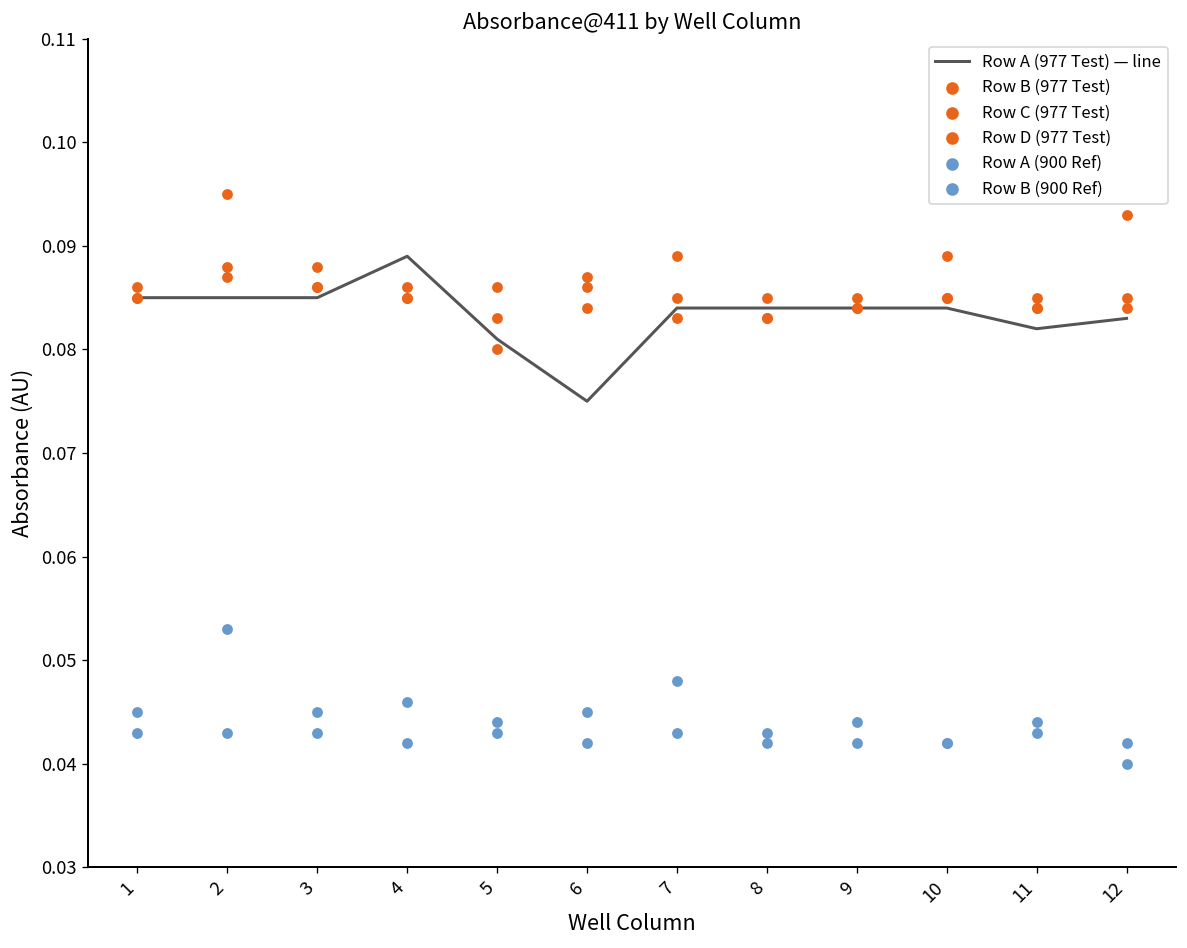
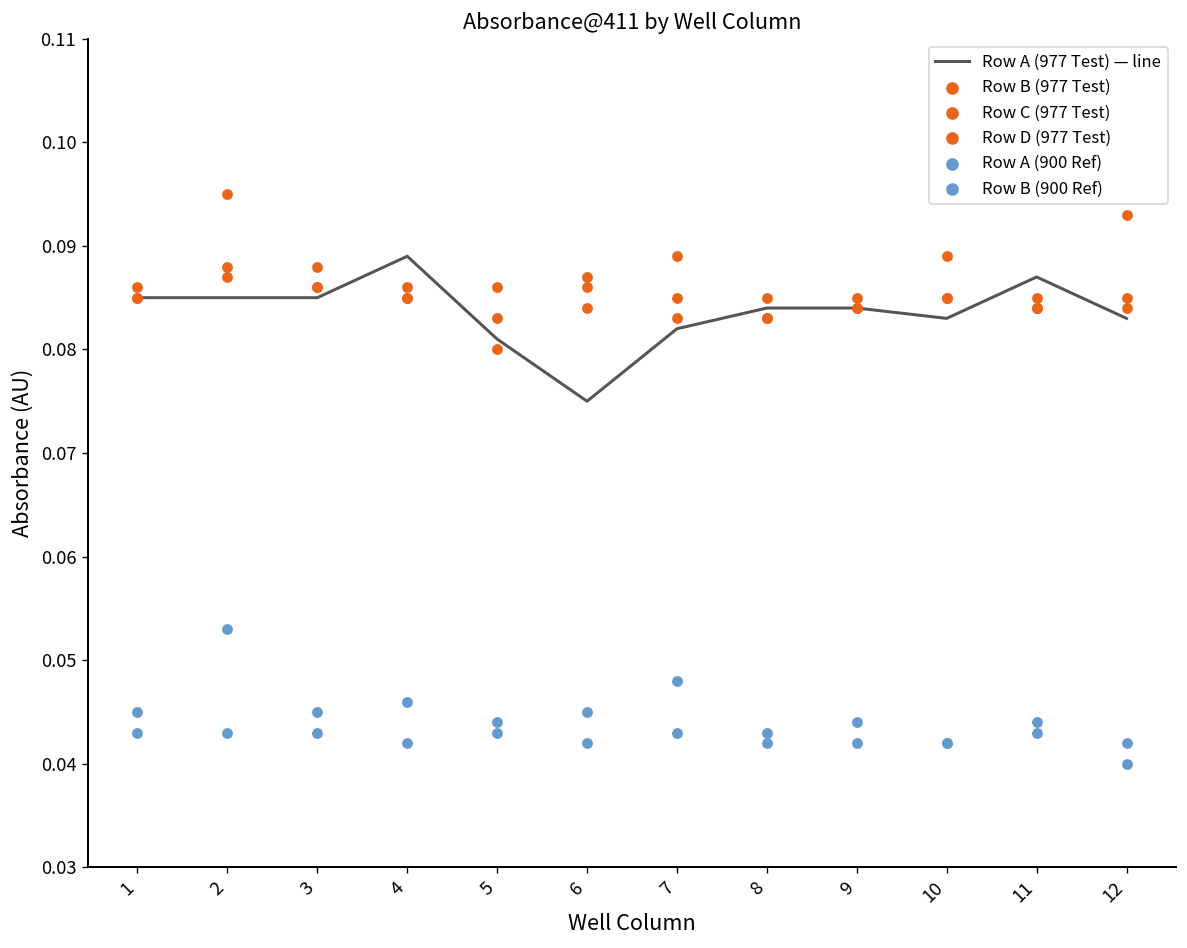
Row A (977 Test) — line, 7: 0.084 -> 0.082
Row A (977 Test) — line, 10: 0.084 -> 0.083
Row A (977 Test) — line, 11: 0.082 -> 0.087
